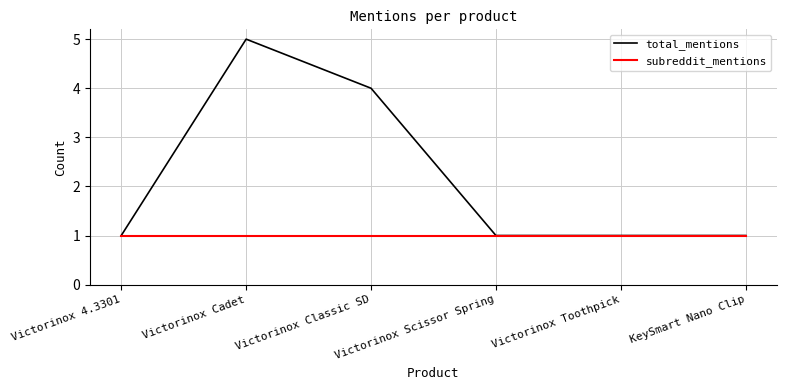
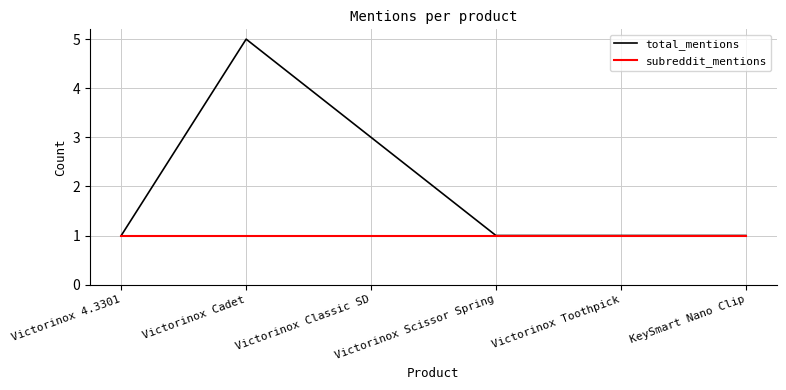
total_mentions, Victorinox Classic SD: 4 -> 3
